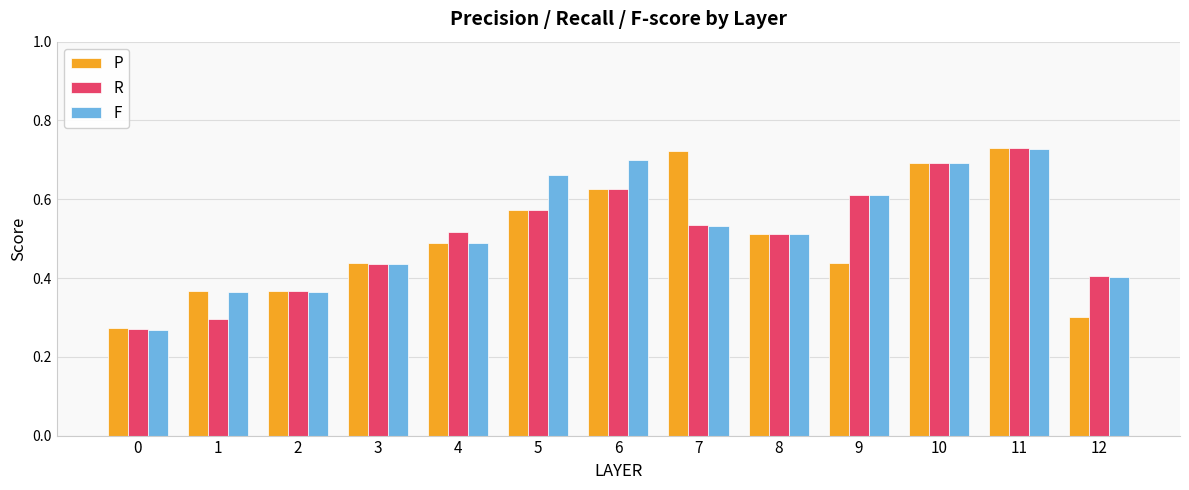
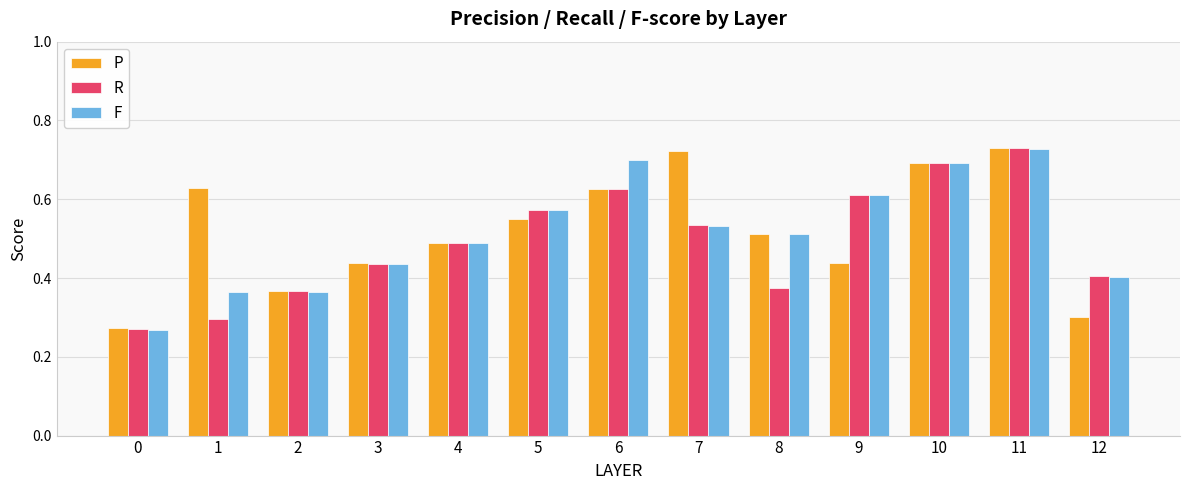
P, 1: 0.37 -> 0.63
R, 4: 0.52 -> 0.49
P, 5: 0.57 -> 0.55
F, 5: 0.66 -> 0.57
R, 8: 0.51 -> 0.37
